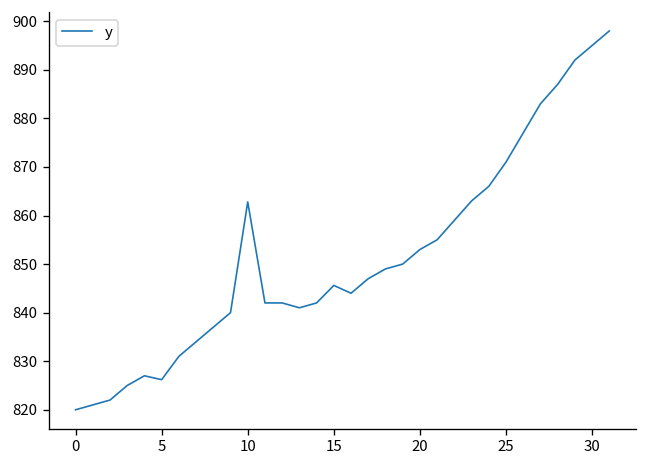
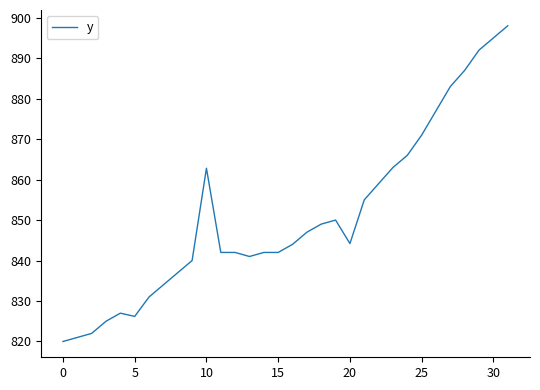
15: 846 -> 842
20: 853 -> 844
